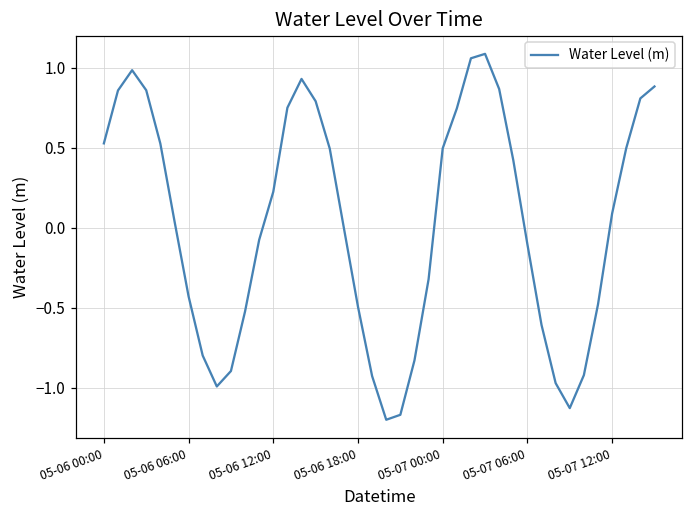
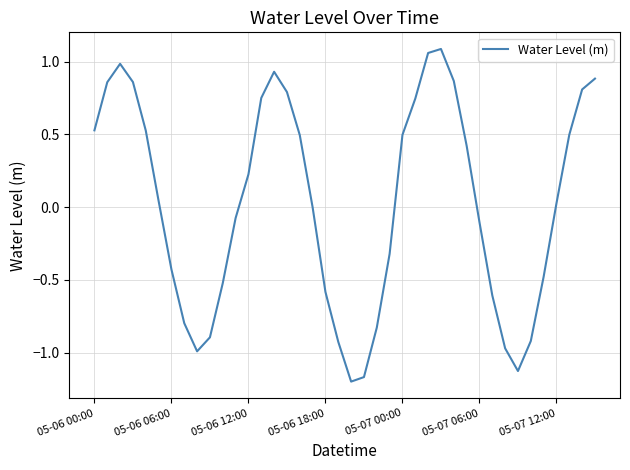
05-06 18:00: -0.49 -> -0.58
05-07 12:00: 0.09 -> 0.03
